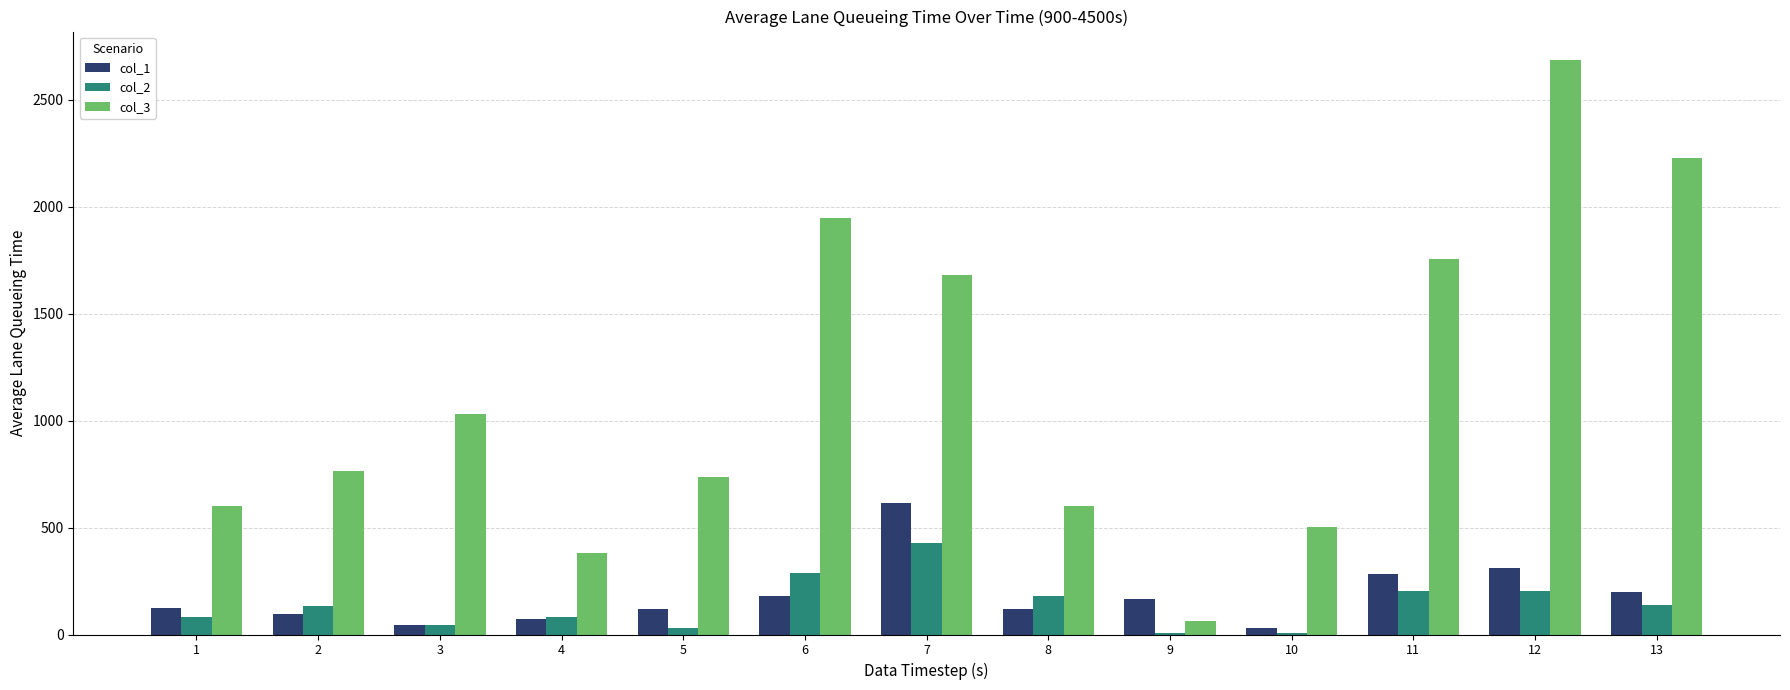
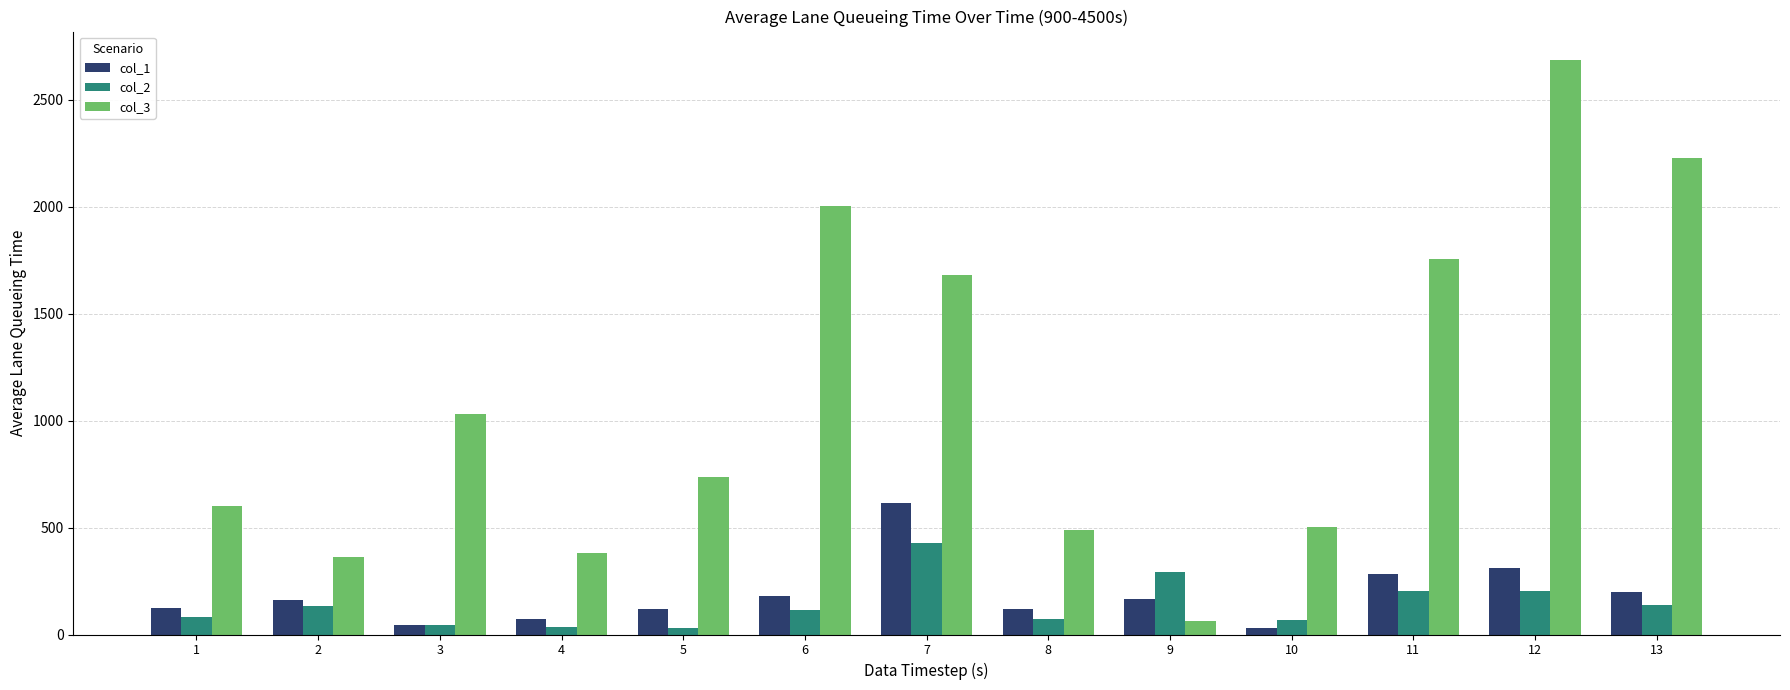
col_1, 2: 90 -> 160
col_3, 2: 760 -> 360
col_2, 4: 80 -> 30
col_2, 6: 290 -> 110
col_3, 6: 1940 -> 2000
col_2, 8: 180 -> 70
col_3, 8: 600 -> 490
col_2, 9: 10 -> 290
col_2, 10: 10 -> 70
